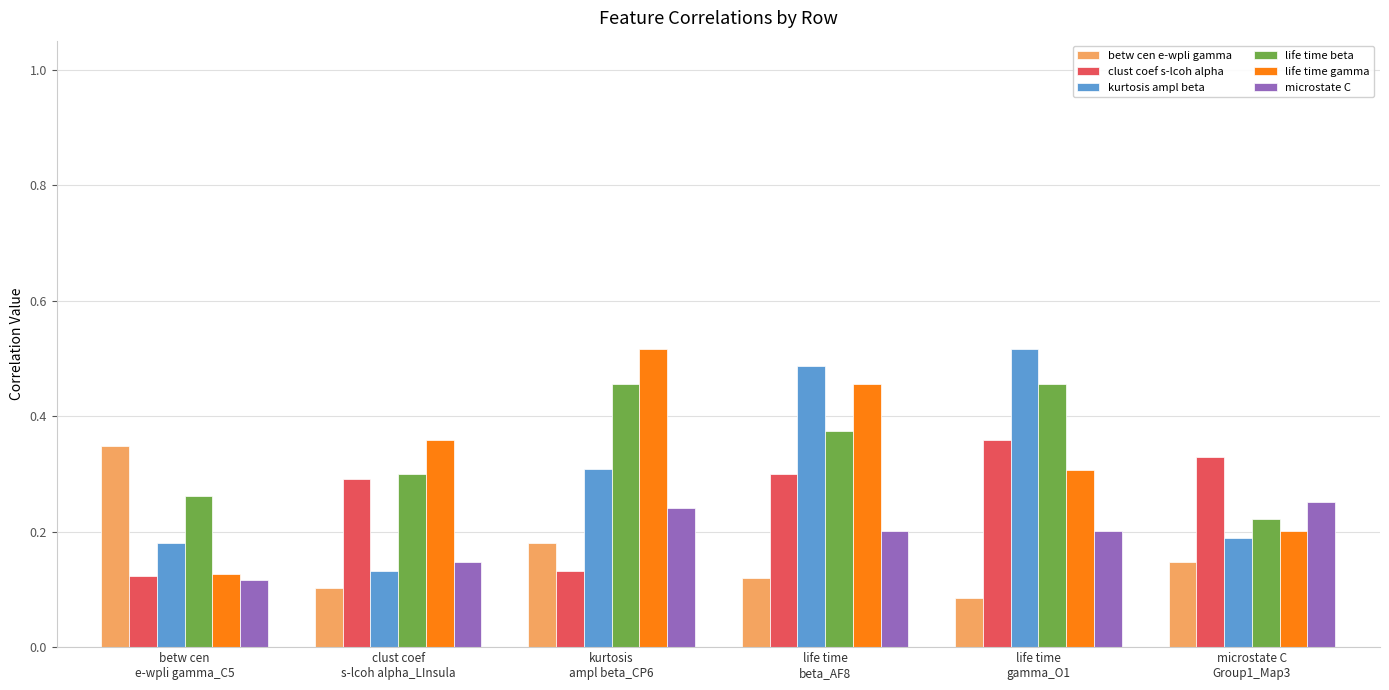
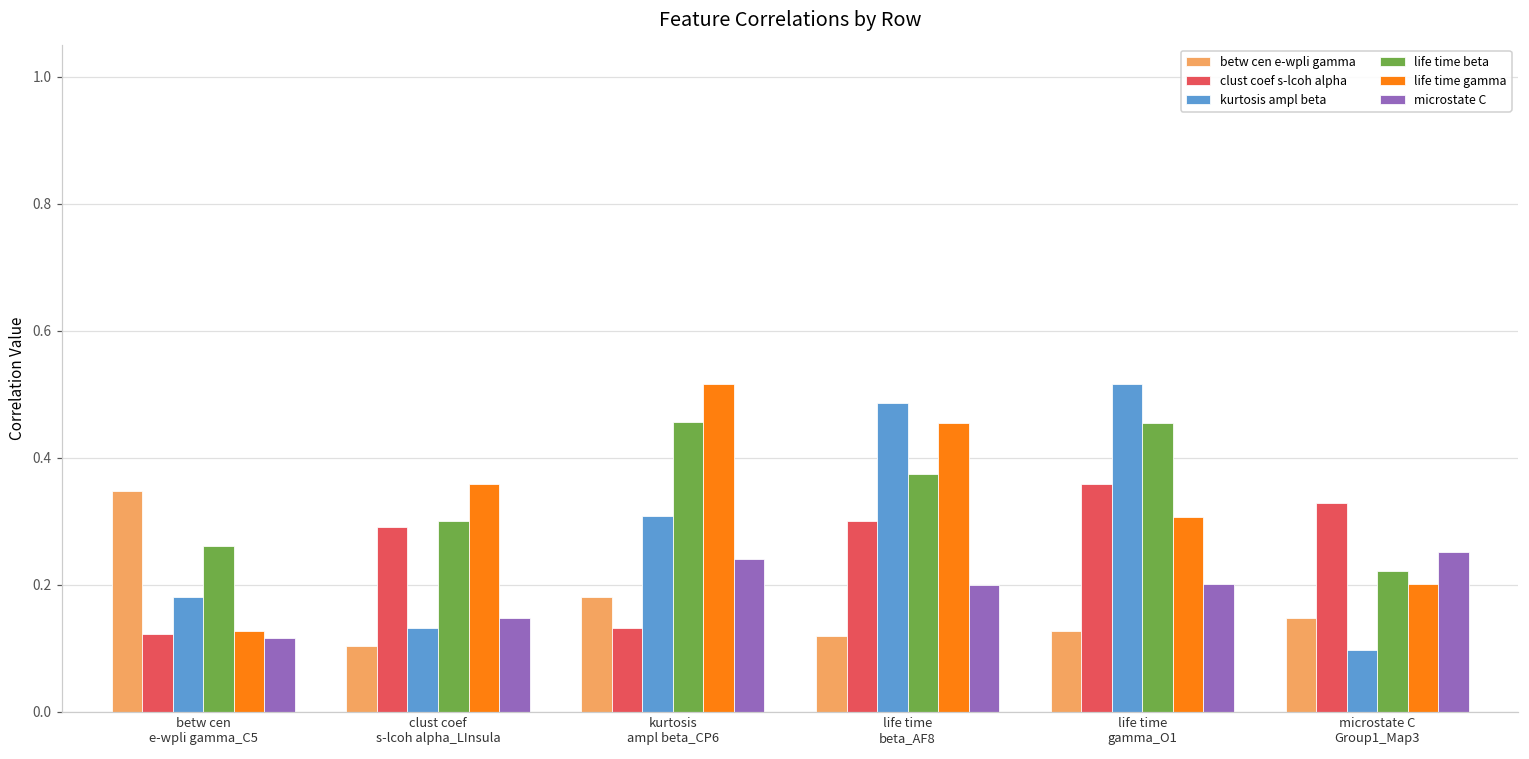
betw cen e-wpli gamma, life time gamma_O1: 0.08 -> 0.13
kurtosis ampl beta, microstate C Group1_Map3: 0.19 -> 0.10
